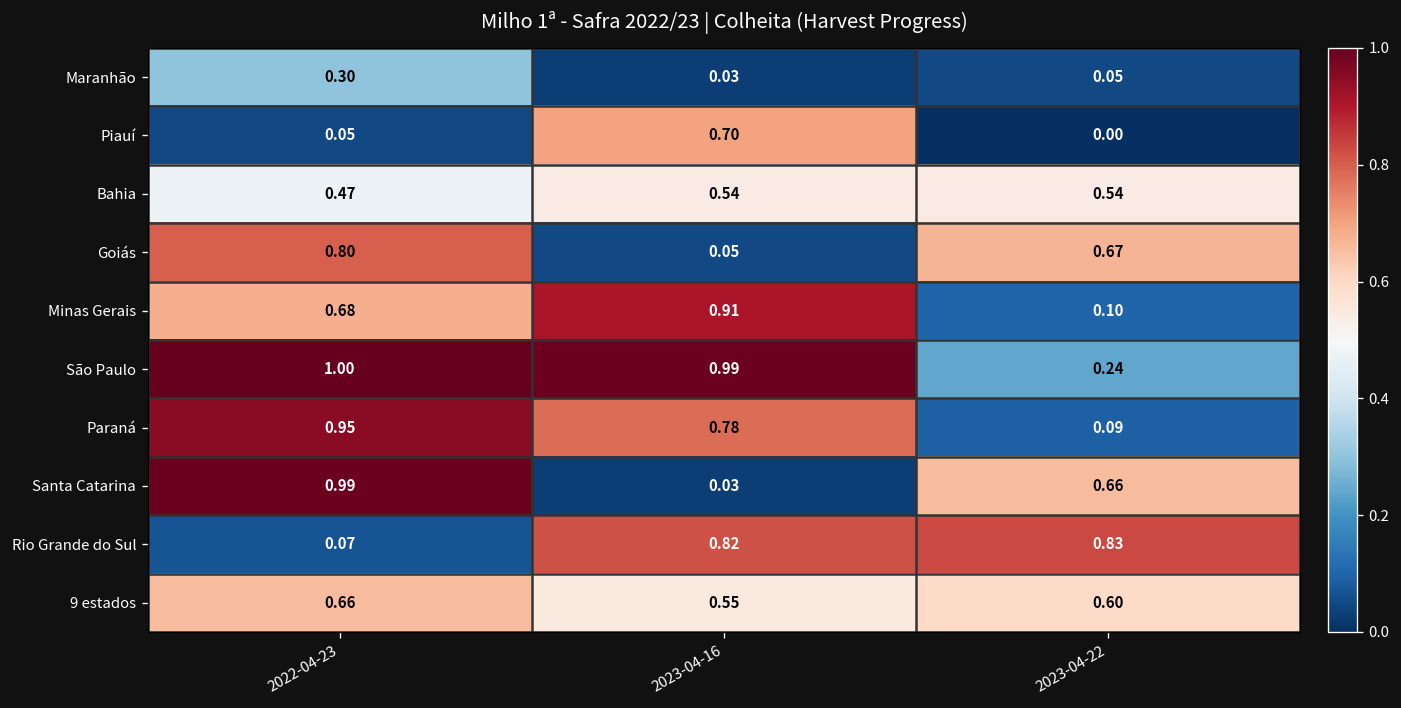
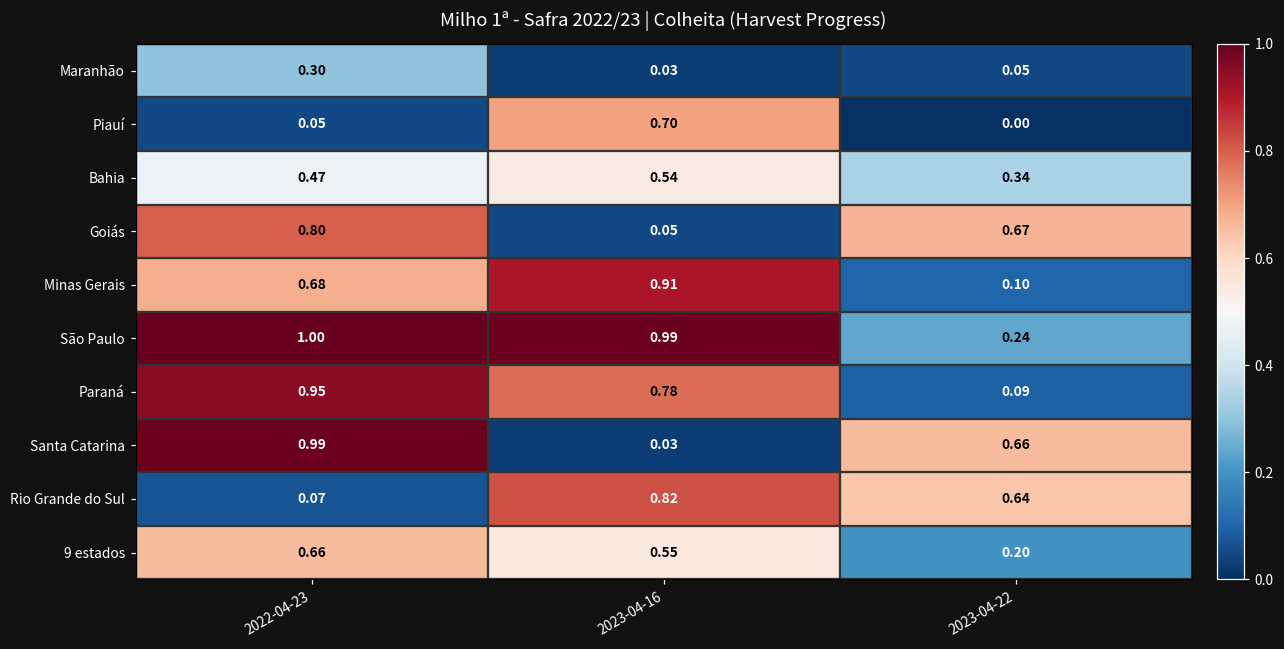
Bahia, 2023-04-22: 0.54 -> 0.34
Rio Grande do Sul, 2023-04-22: 0.83 -> 0.64
9 estados, 2023-04-22: 0.60 -> 0.20
